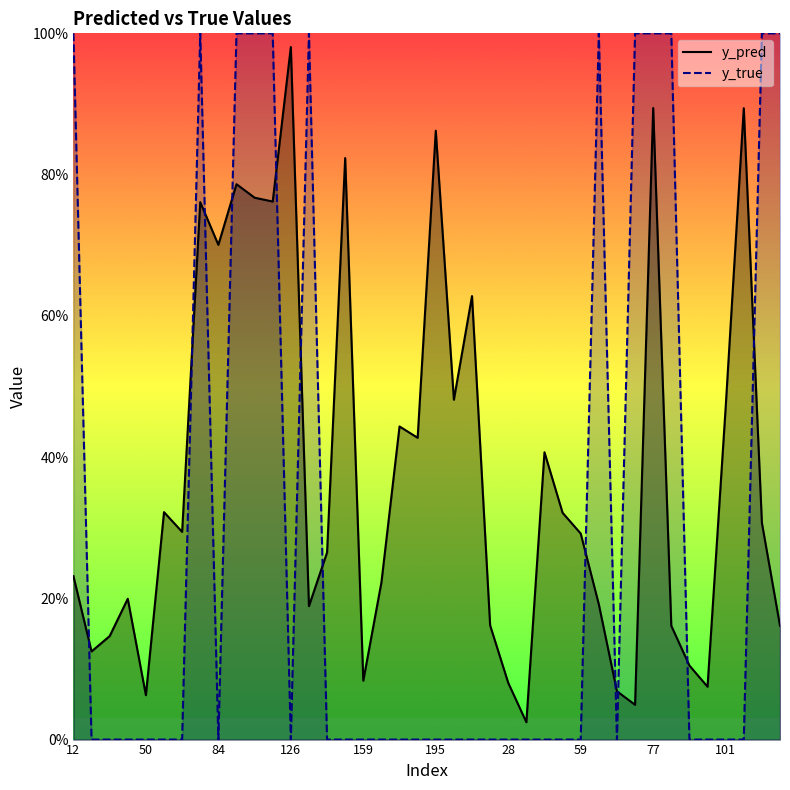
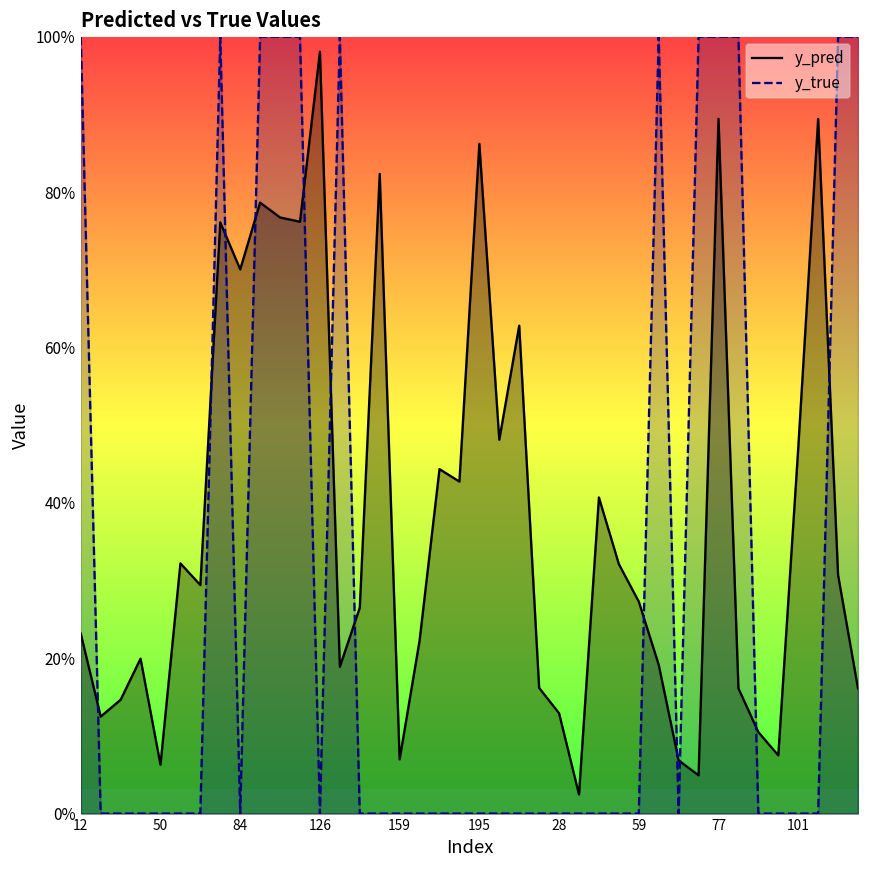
y_pred, 159: 8% -> 7%
y_pred, 28: 8% -> 13%
y_pred, 59: 29% -> 27%
